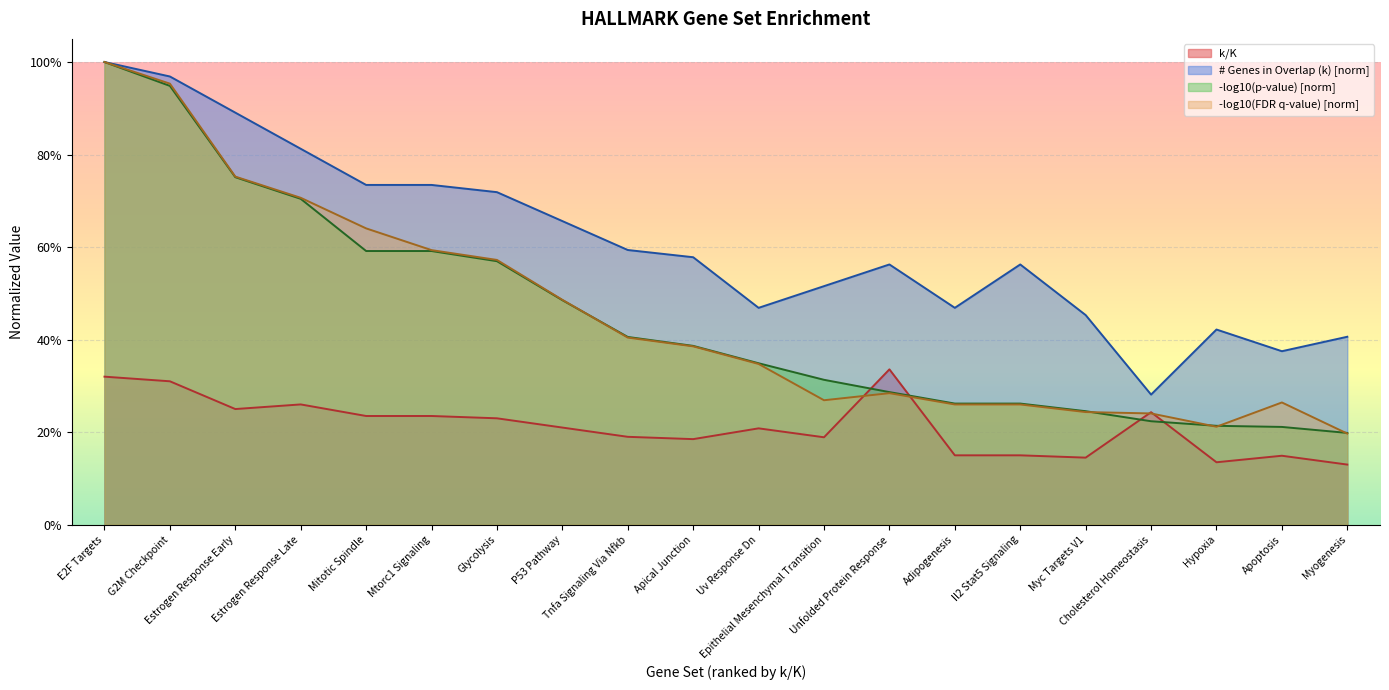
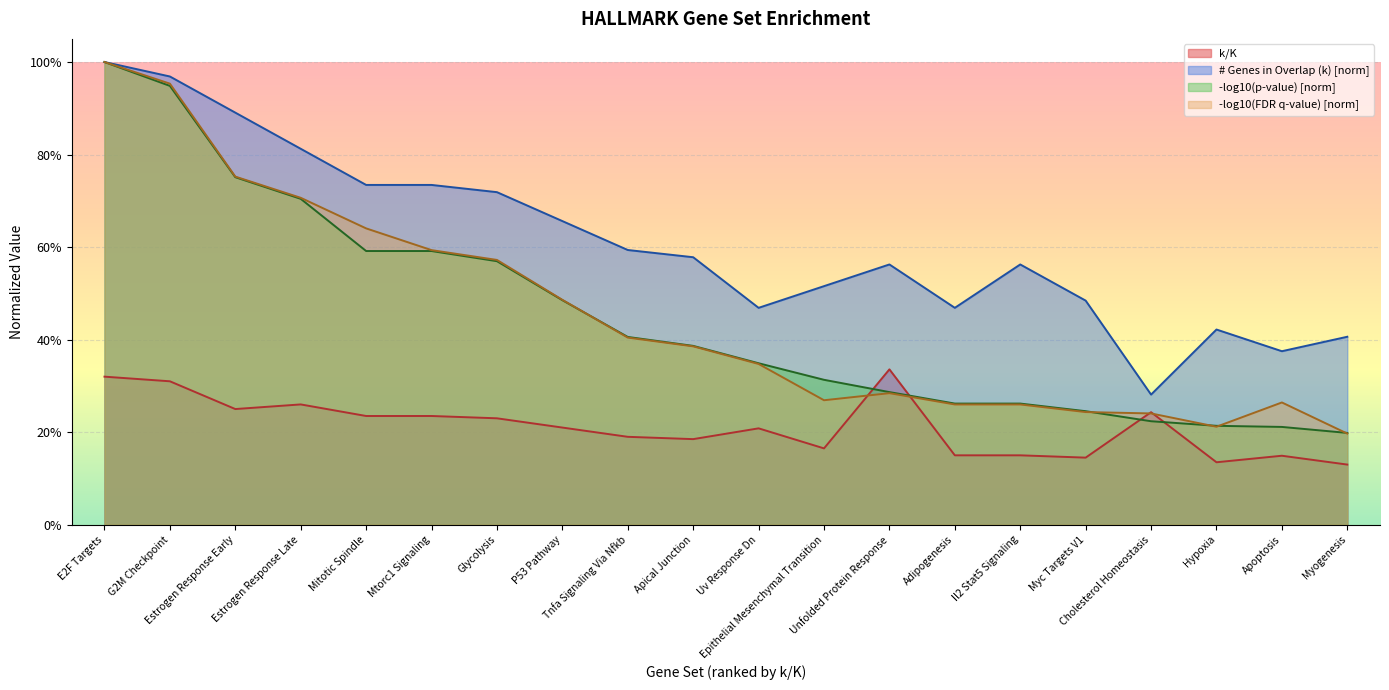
k/K, Epithelial Mesenchymal Transition: 19% -> 17%
# Genes in Overlap (k) [norm], Myc Targets V1: 45% -> 48%
